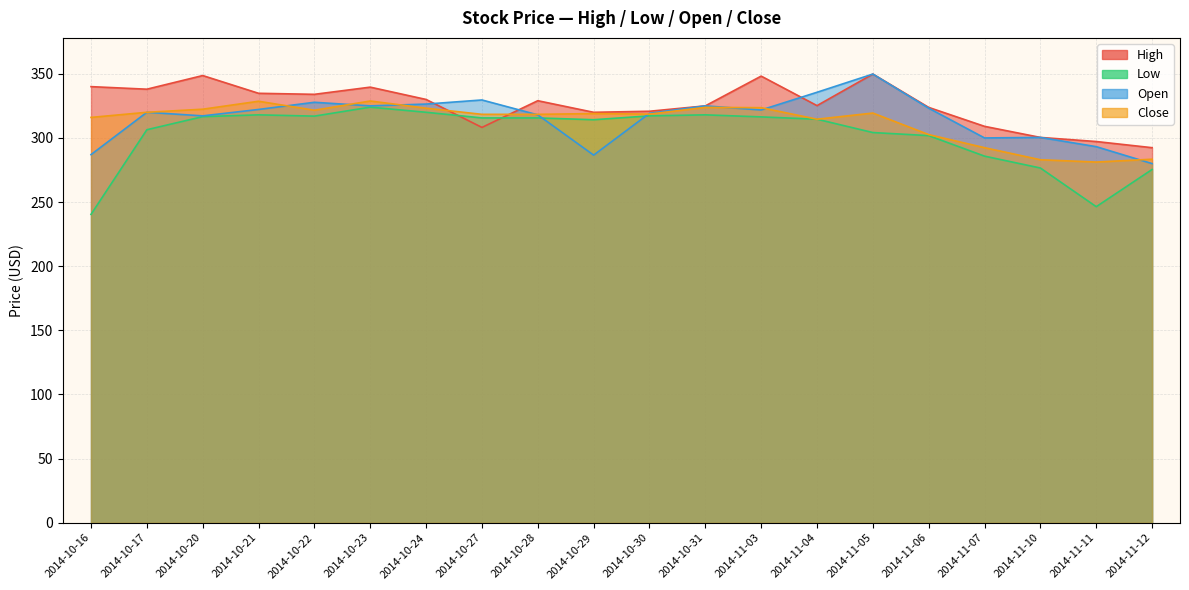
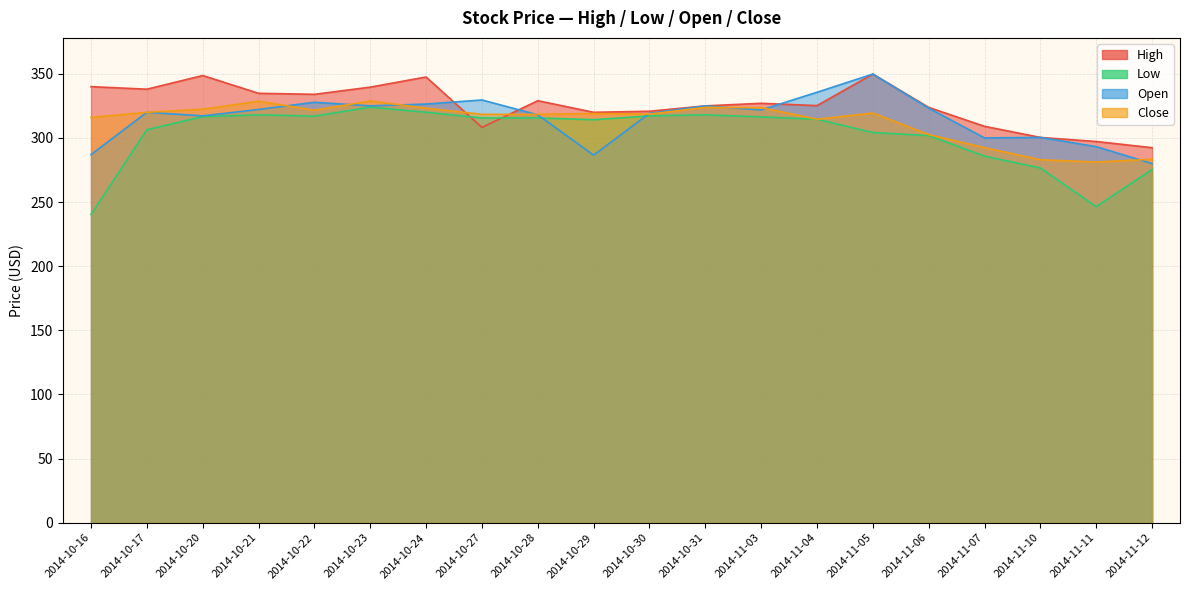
High, 2014-10-24: 330 -> 348
High, 2014-11-03: 348 -> 327
